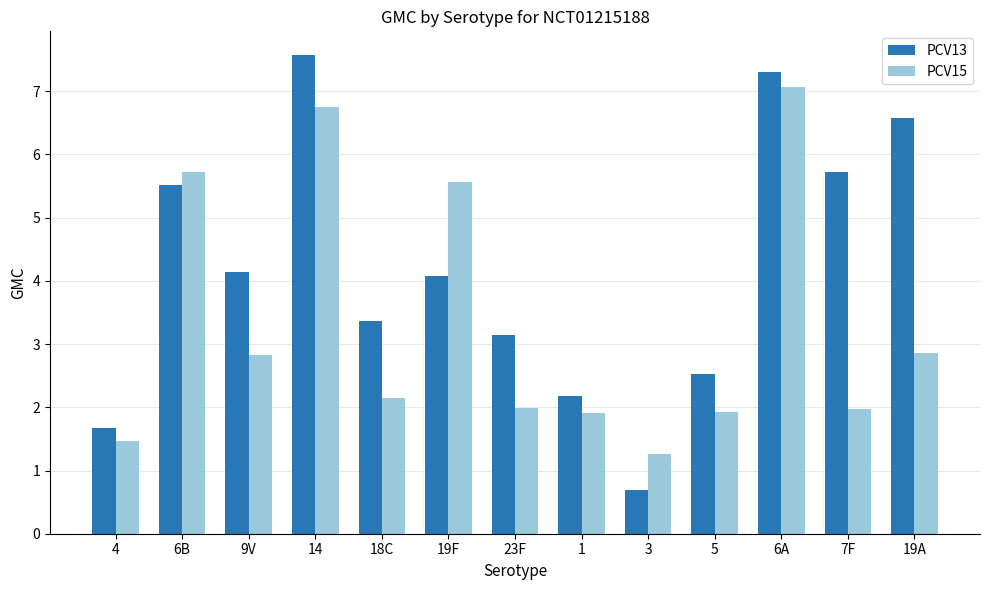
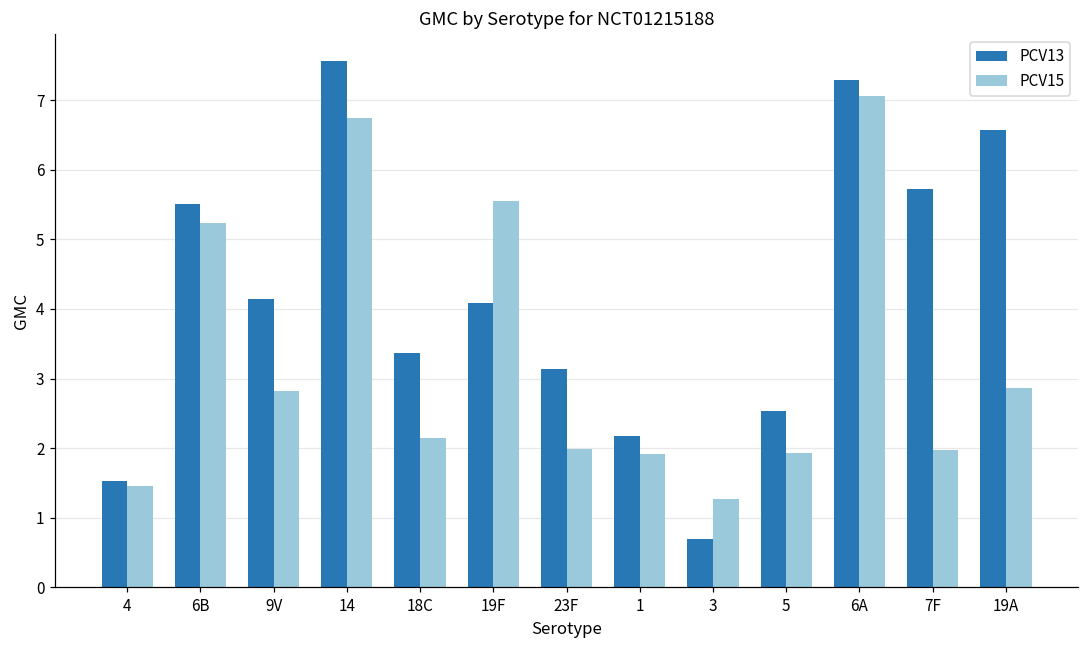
PCV13, 4: 1.7 -> 1.5
PCV15, 6B: 5.7 -> 5.2
